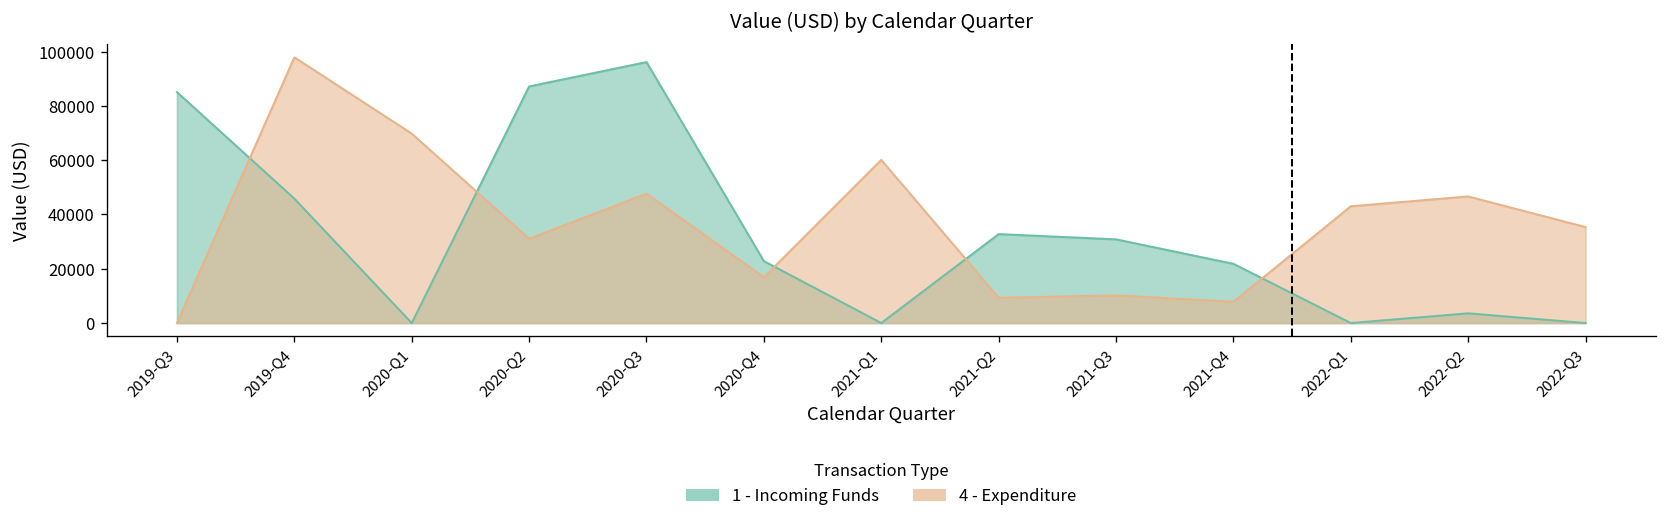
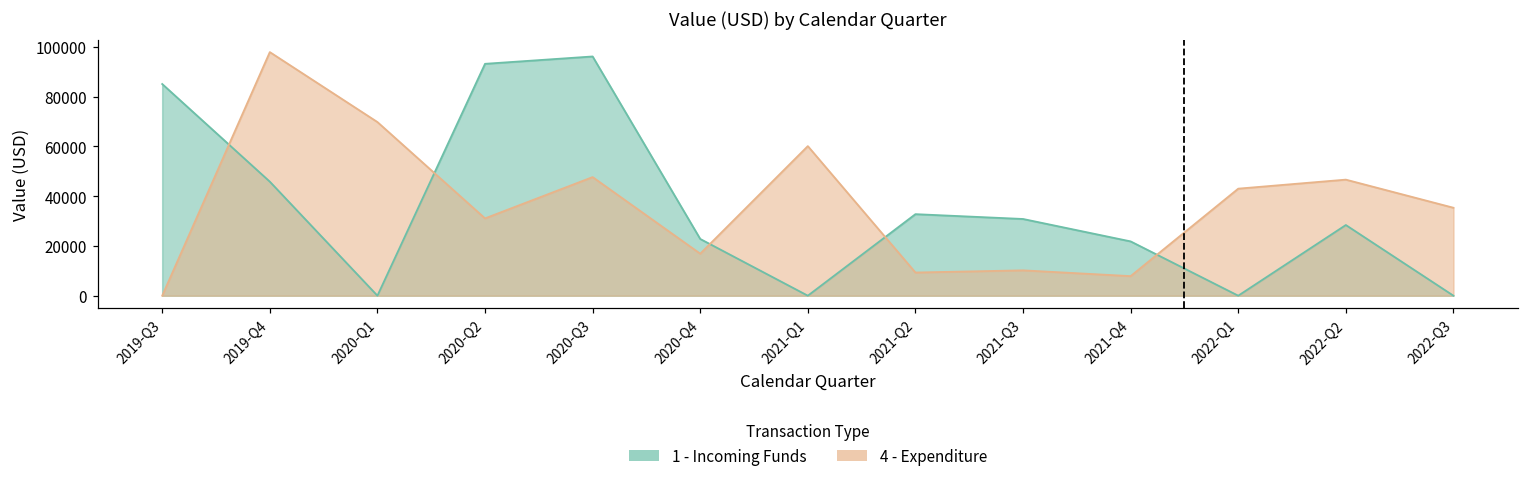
1 - Incoming Funds, 2020-Q2: 87000 -> 93000
1 - Incoming Funds, 2022-Q2: 4000 -> 28000
